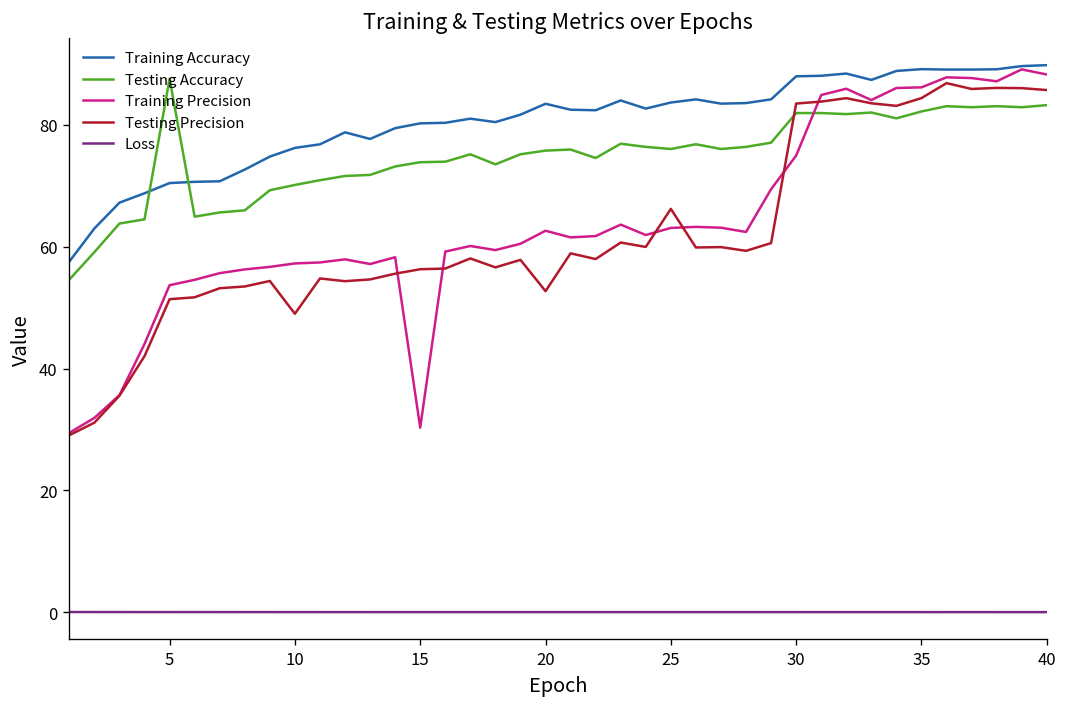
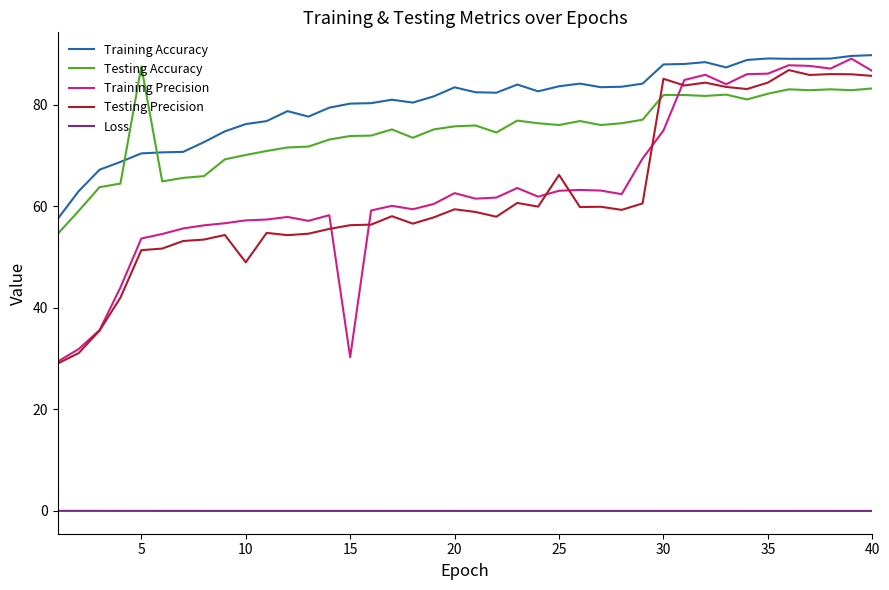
Testing Precision, 20: 53 -> 59
Testing Precision, 30: 84 -> 85
Training Precision, 40: 88 -> 87
